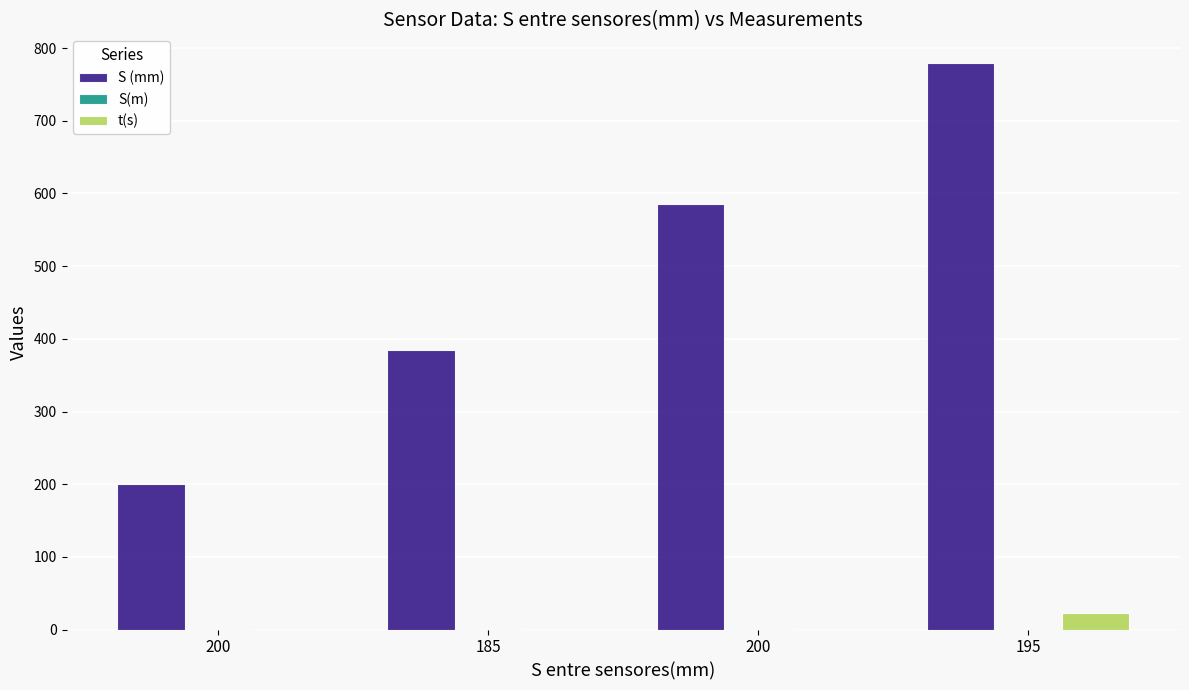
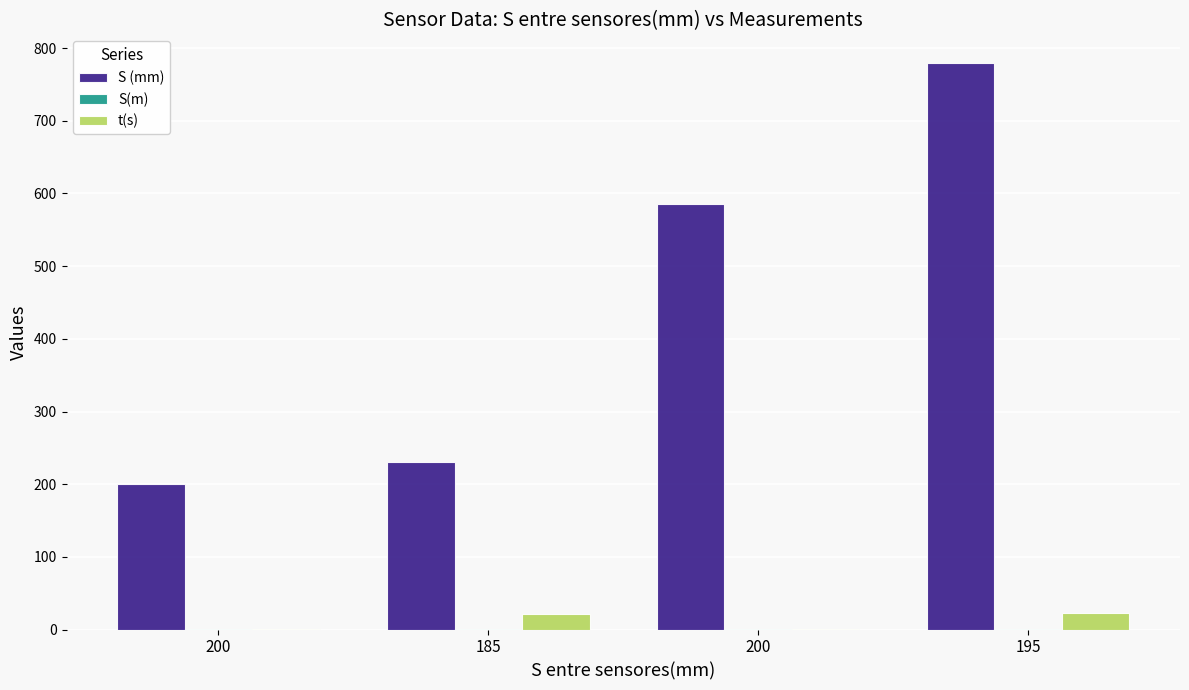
S (mm), 185: 390 -> 230
t(s), 185: 0 -> 20
